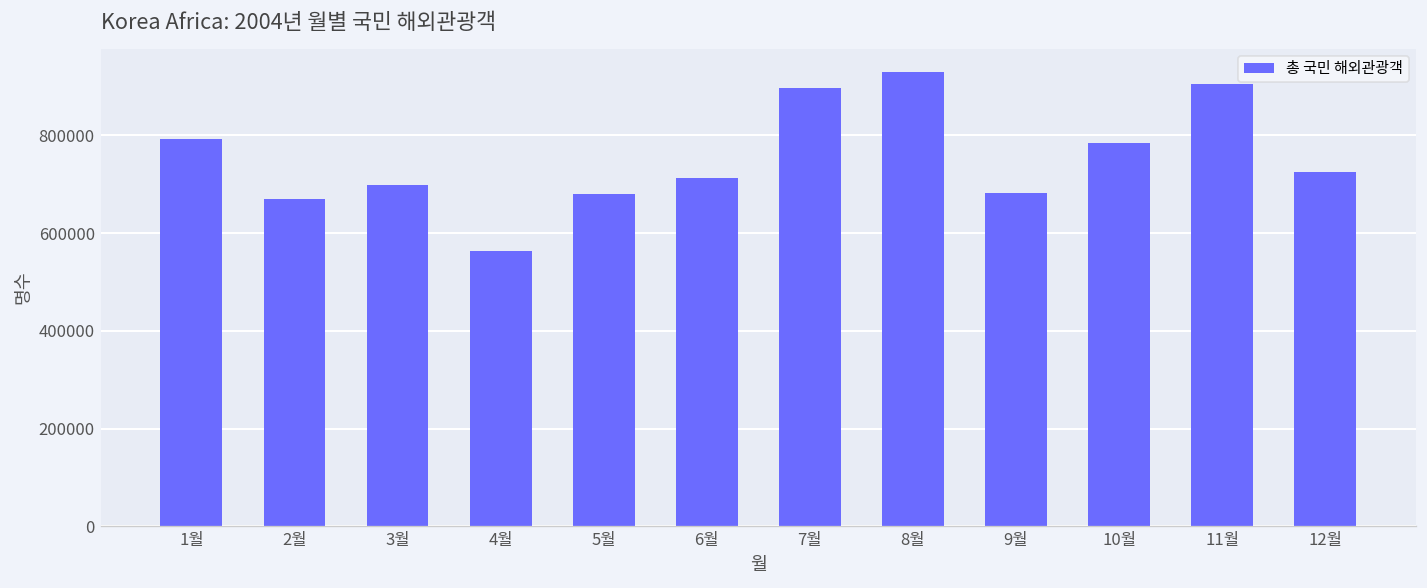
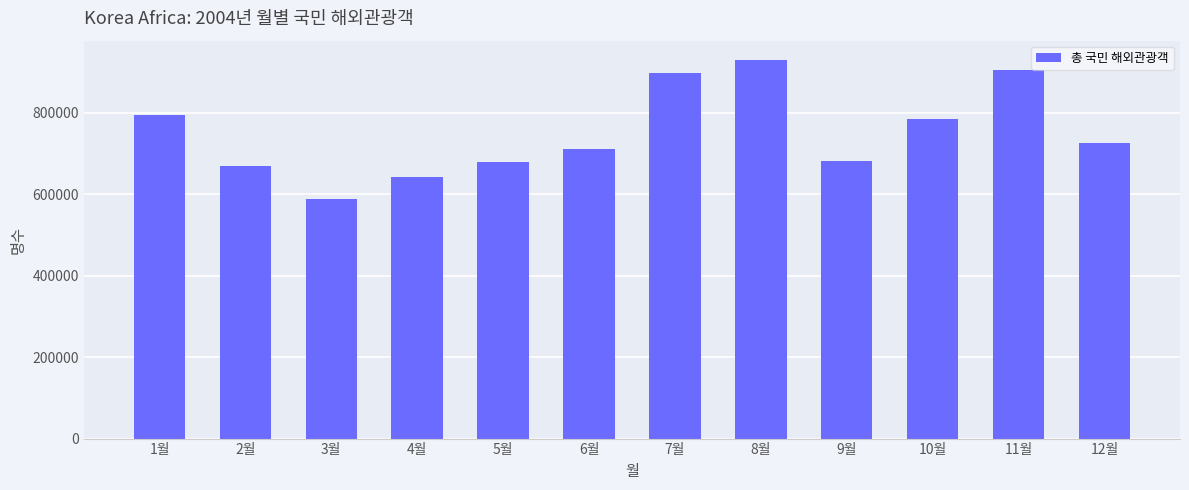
3월: 700000 -> 590000
4월: 560000 -> 640000
